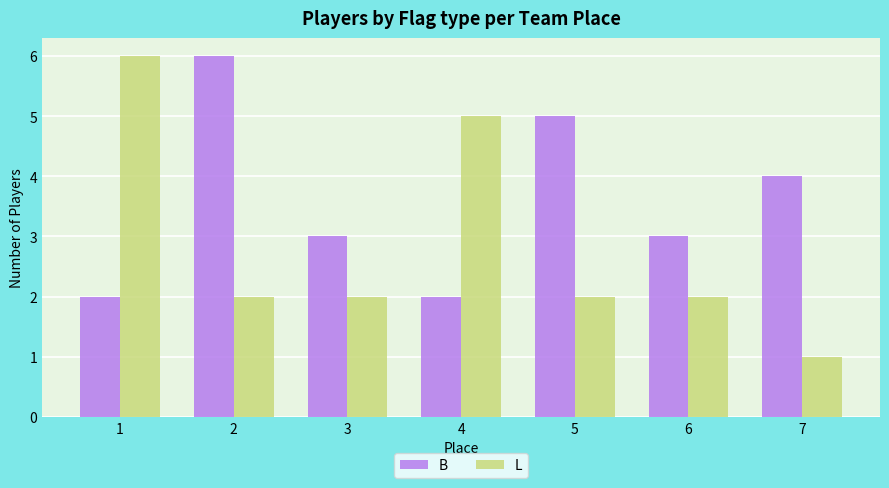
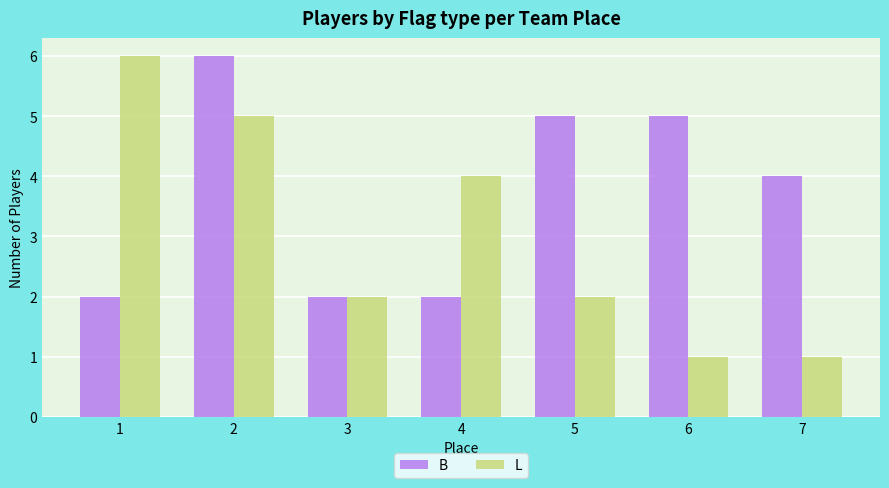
L, 2: 2 -> 5
B, 3: 3 -> 2
L, 4: 5 -> 4
B, 6: 3 -> 5
L, 6: 2 -> 1
